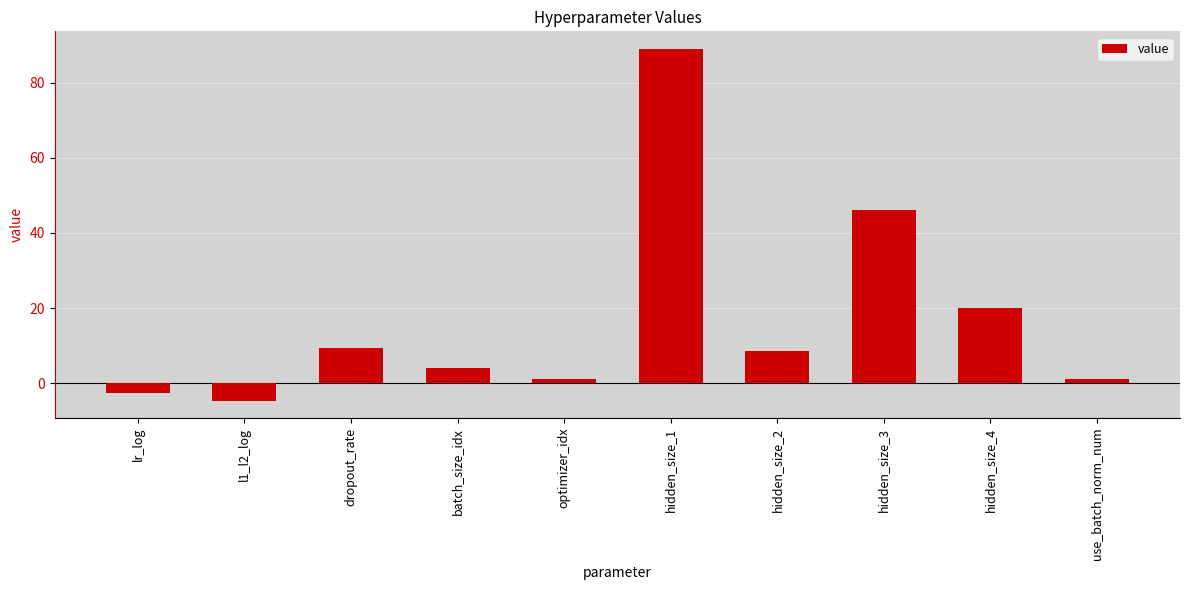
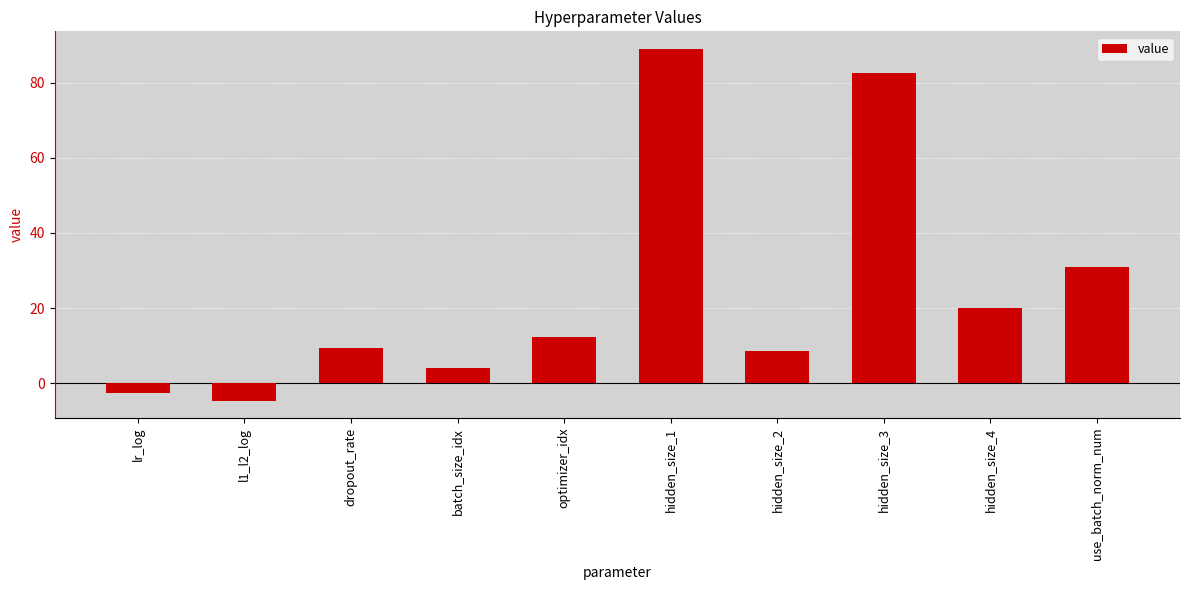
optimizer_idx: 1 -> 12
hidden_size_3: 46 -> 83
use_batch_norm_num: 1 -> 31
